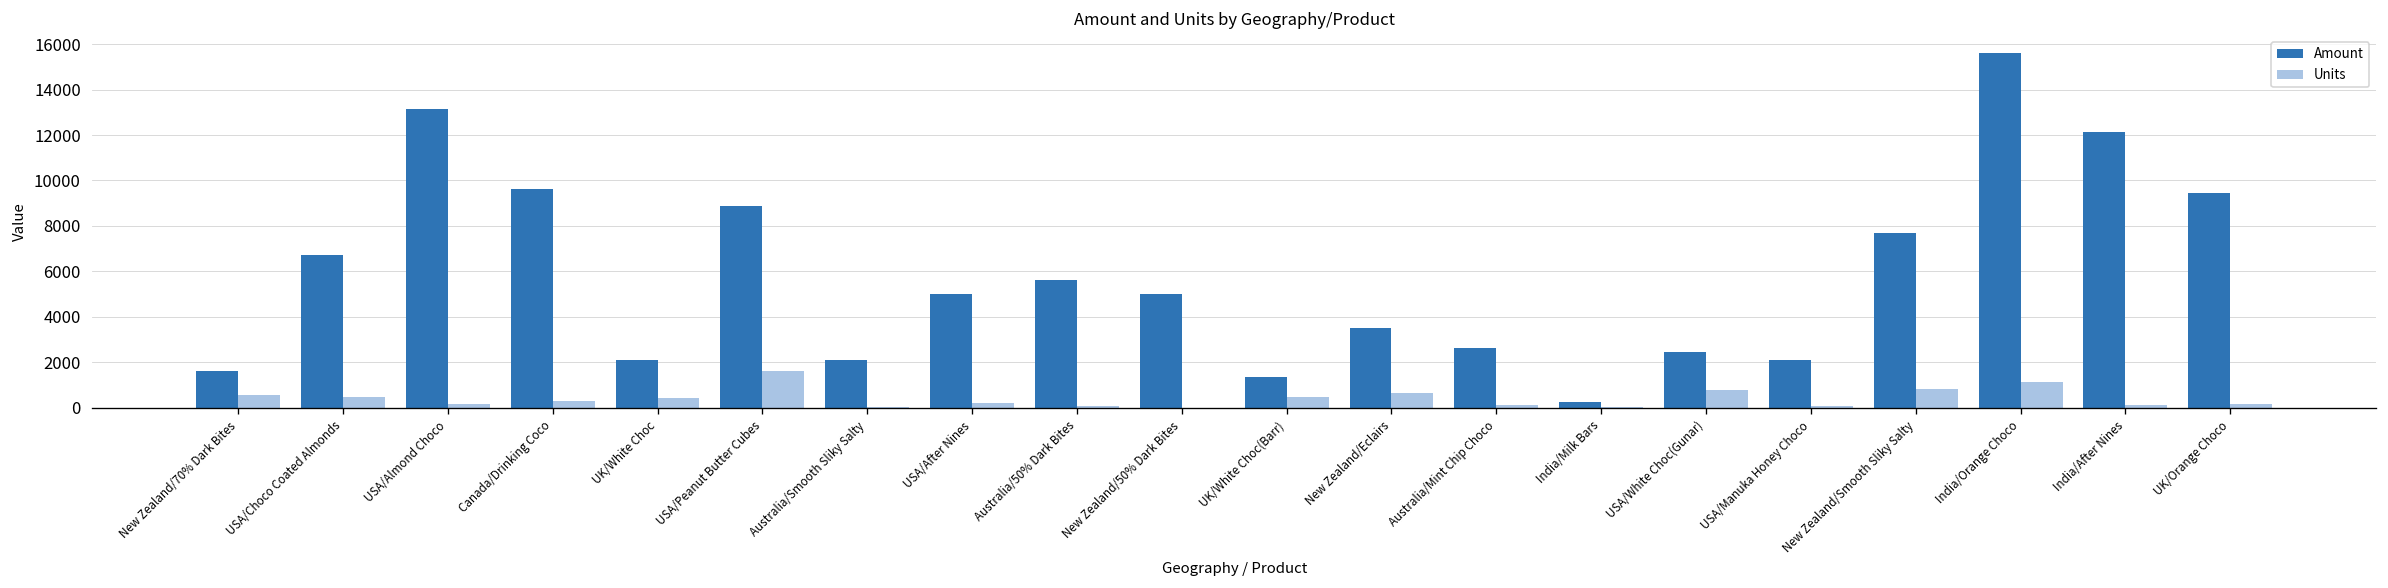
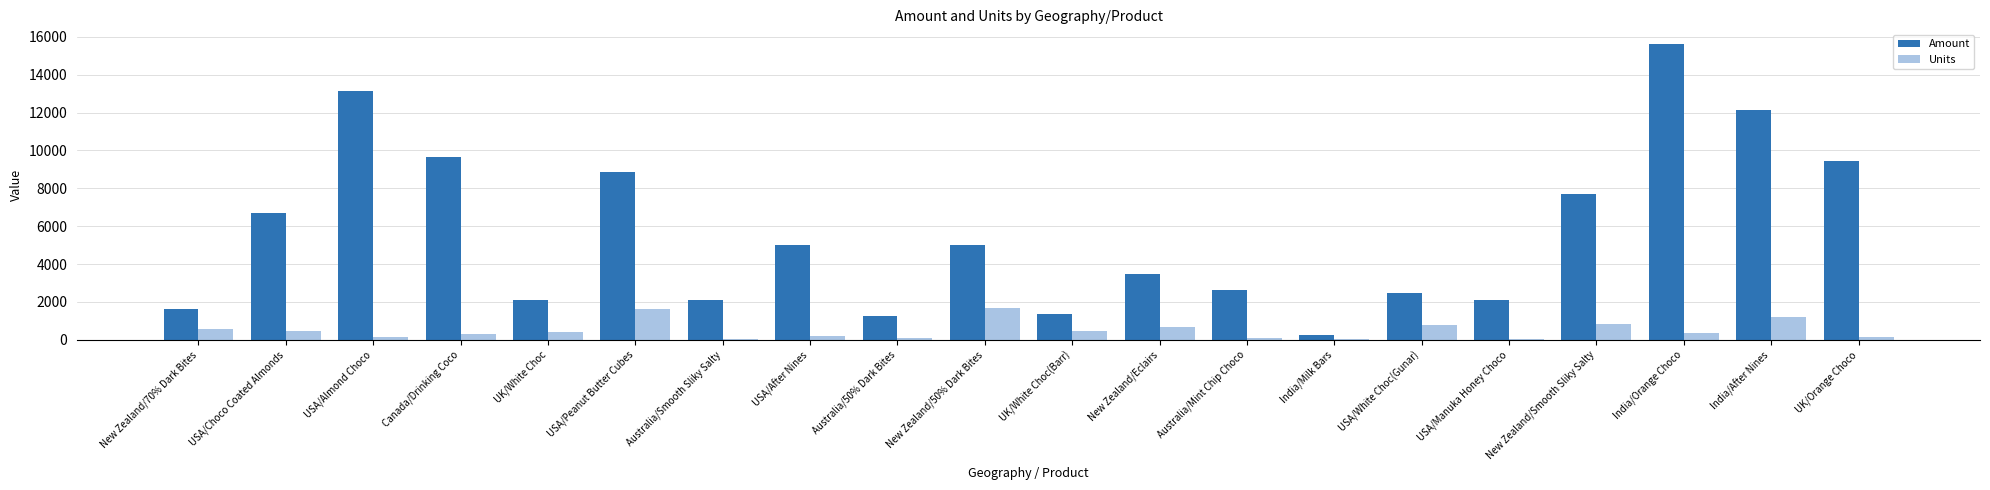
Amount, Australia/50% Dark Bites: 5600 -> 1300
Units, New Zealand/50% Dark Bites: 0 -> 1700
Units, India/Orange Choco: 1100 -> 300
Units, India/After Nines: 100 -> 1200
